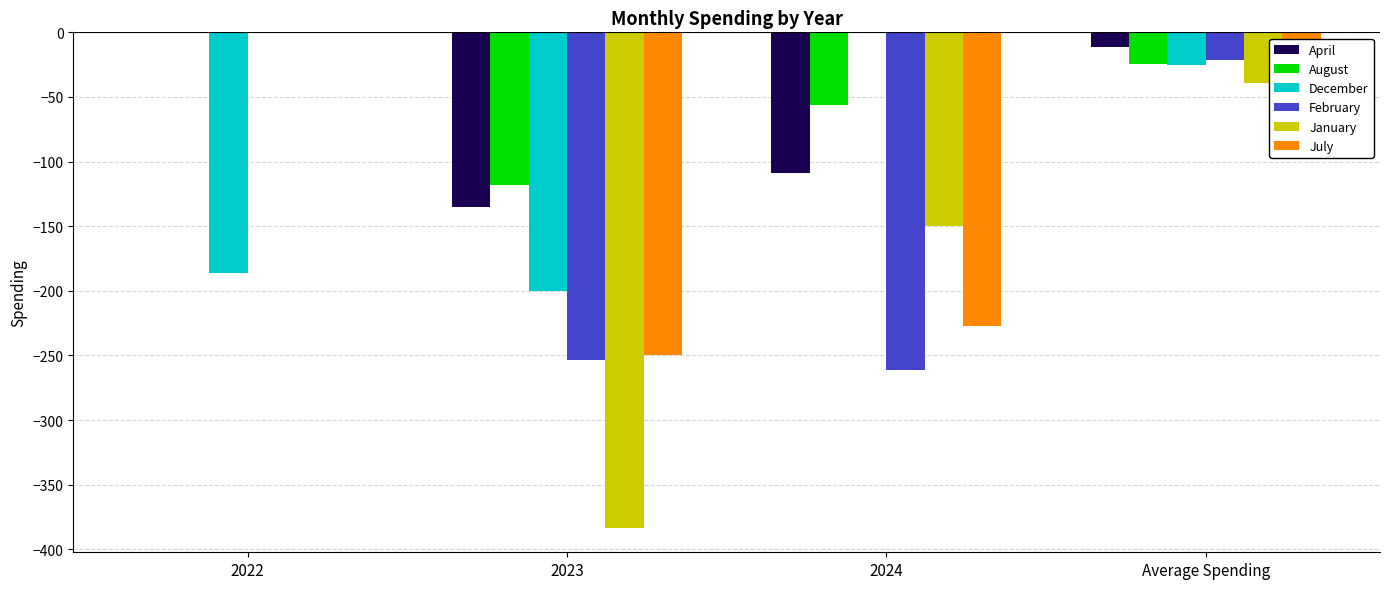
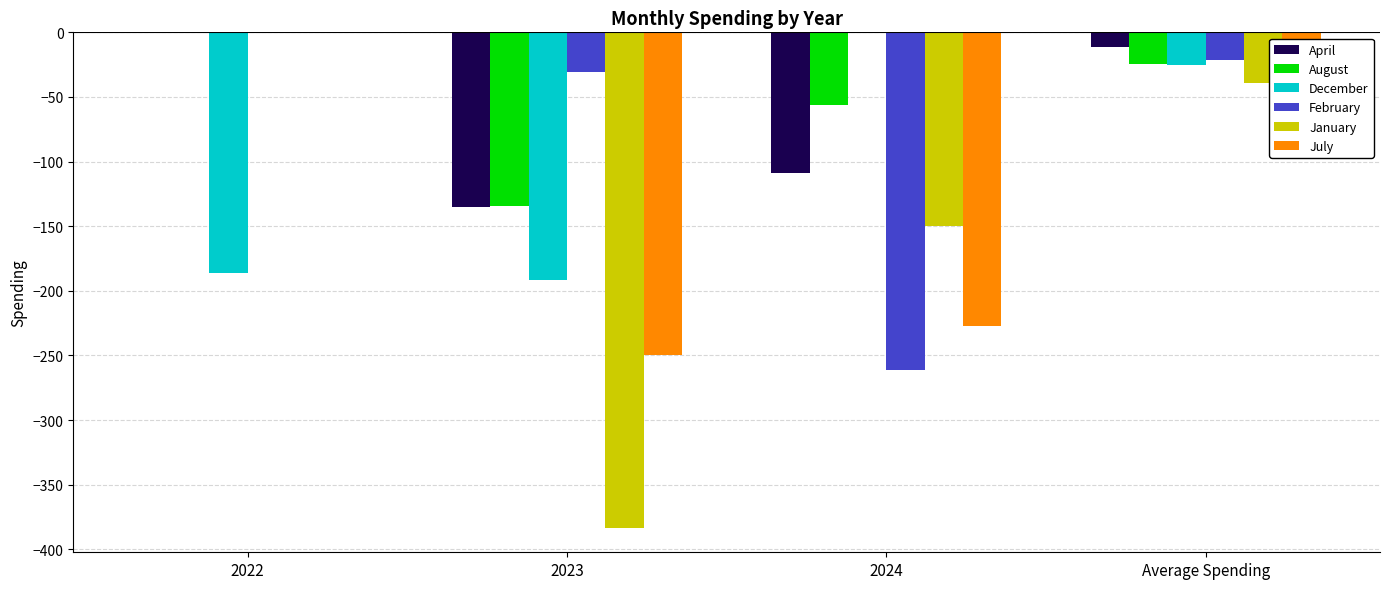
August, 2023: -118 -> -134
December, 2023: -200 -> -192
February, 2023: -253 -> -31
